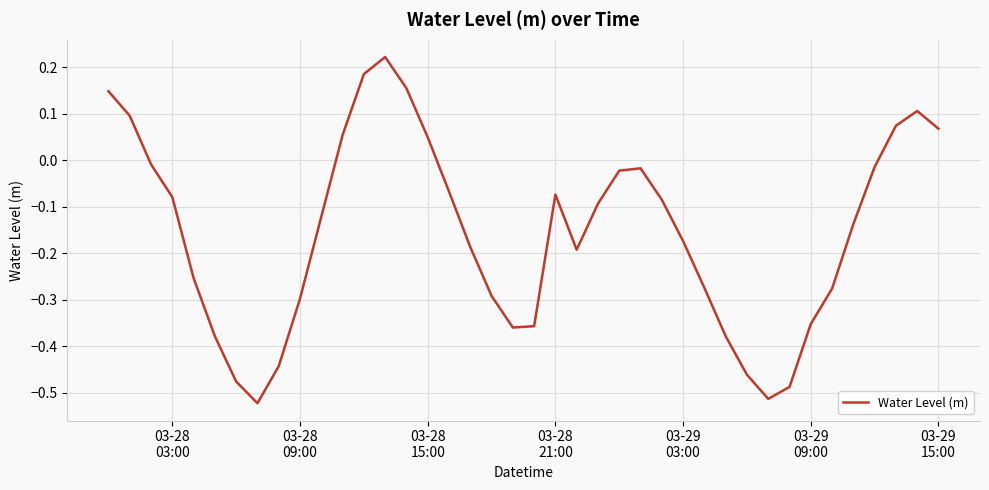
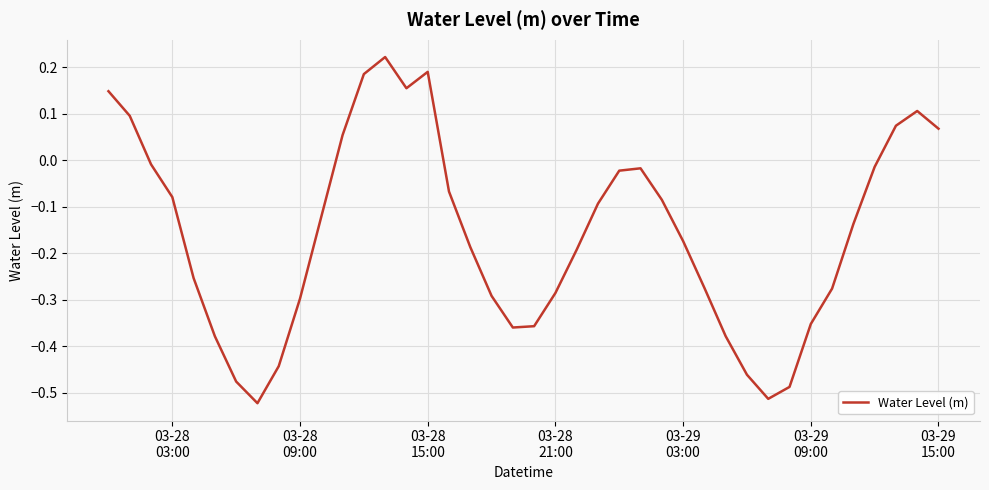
03-28 15:00: 0.05 -> 0.19
03-28 21:00: -0.07 -> -0.29
